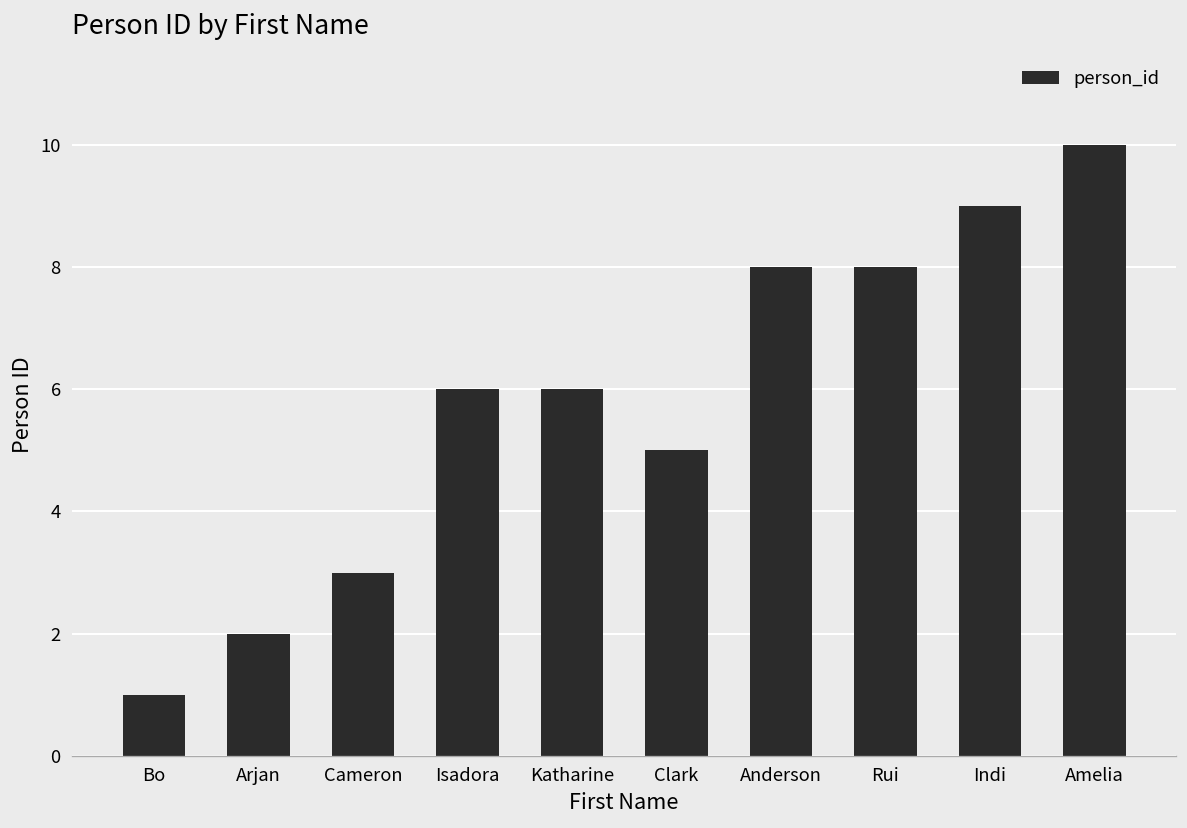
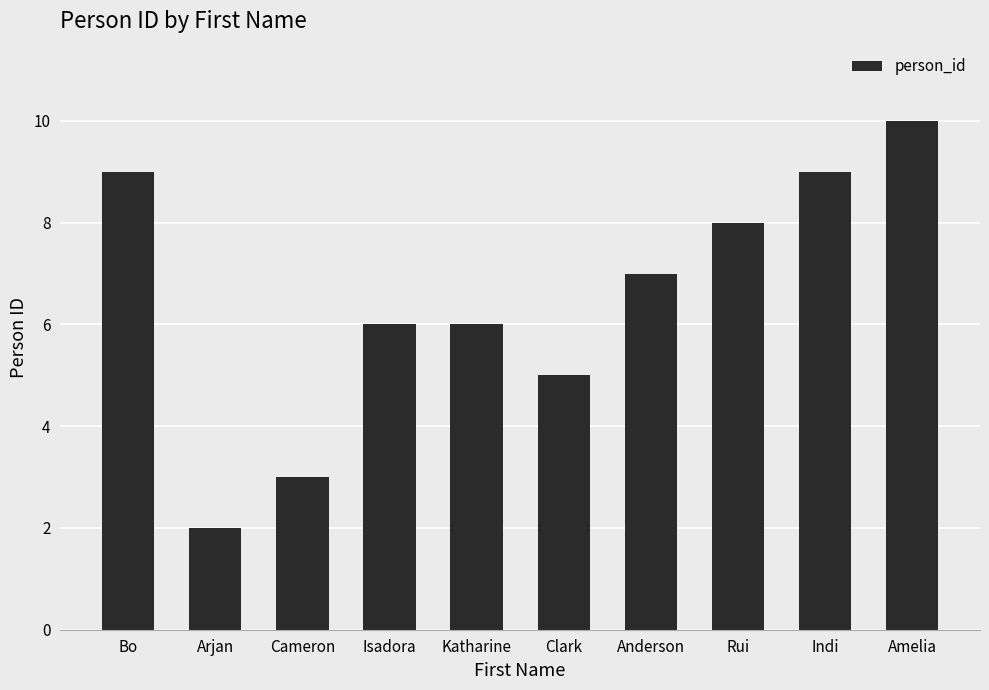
Bo: 1 -> 9
Anderson: 8 -> 7
